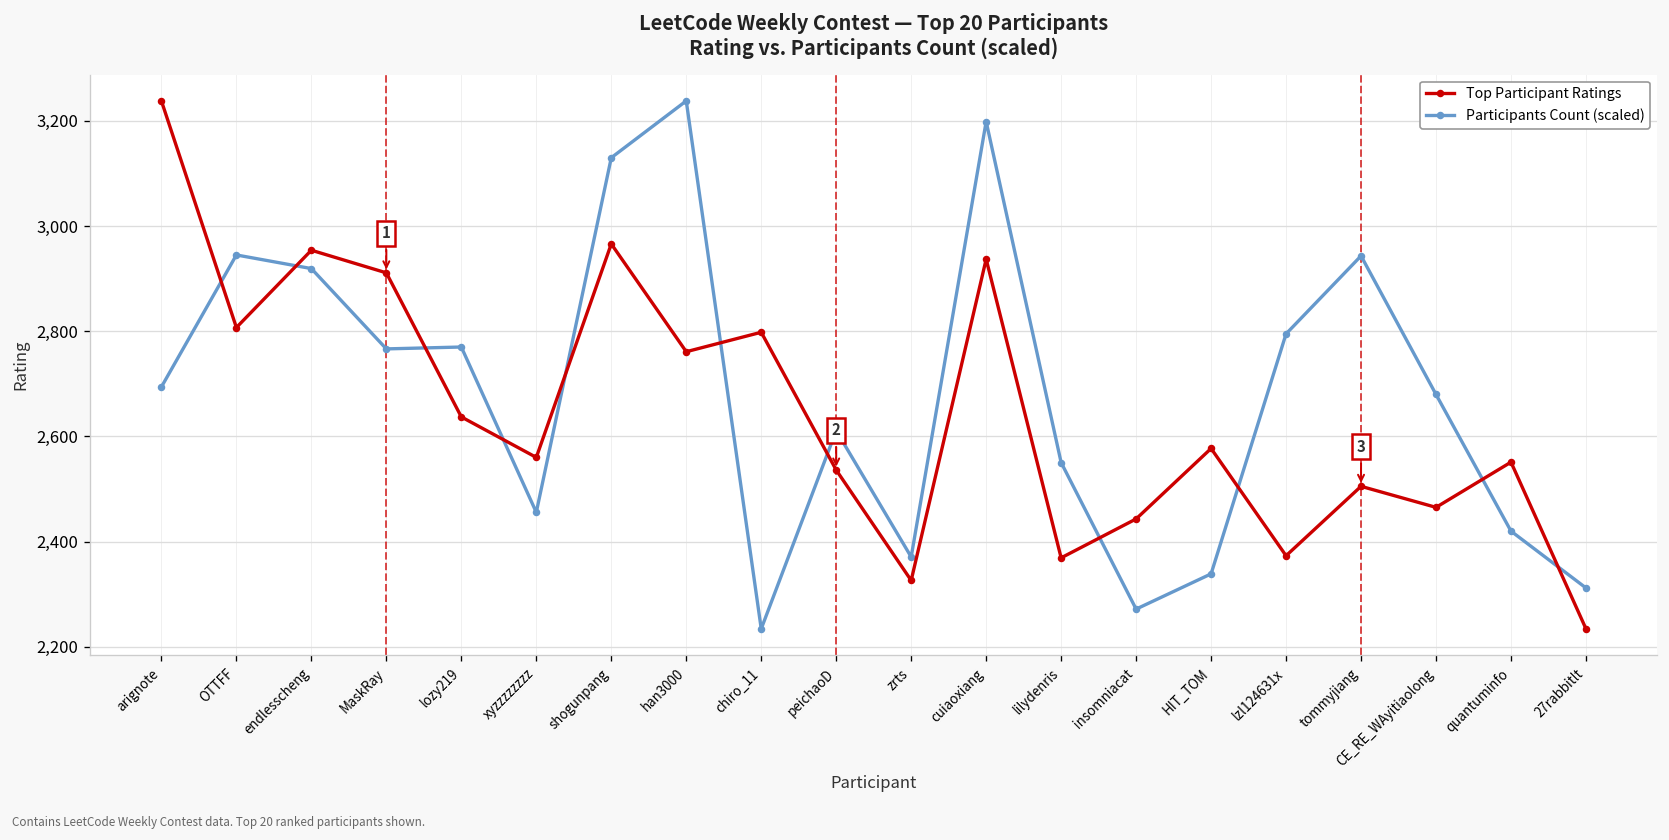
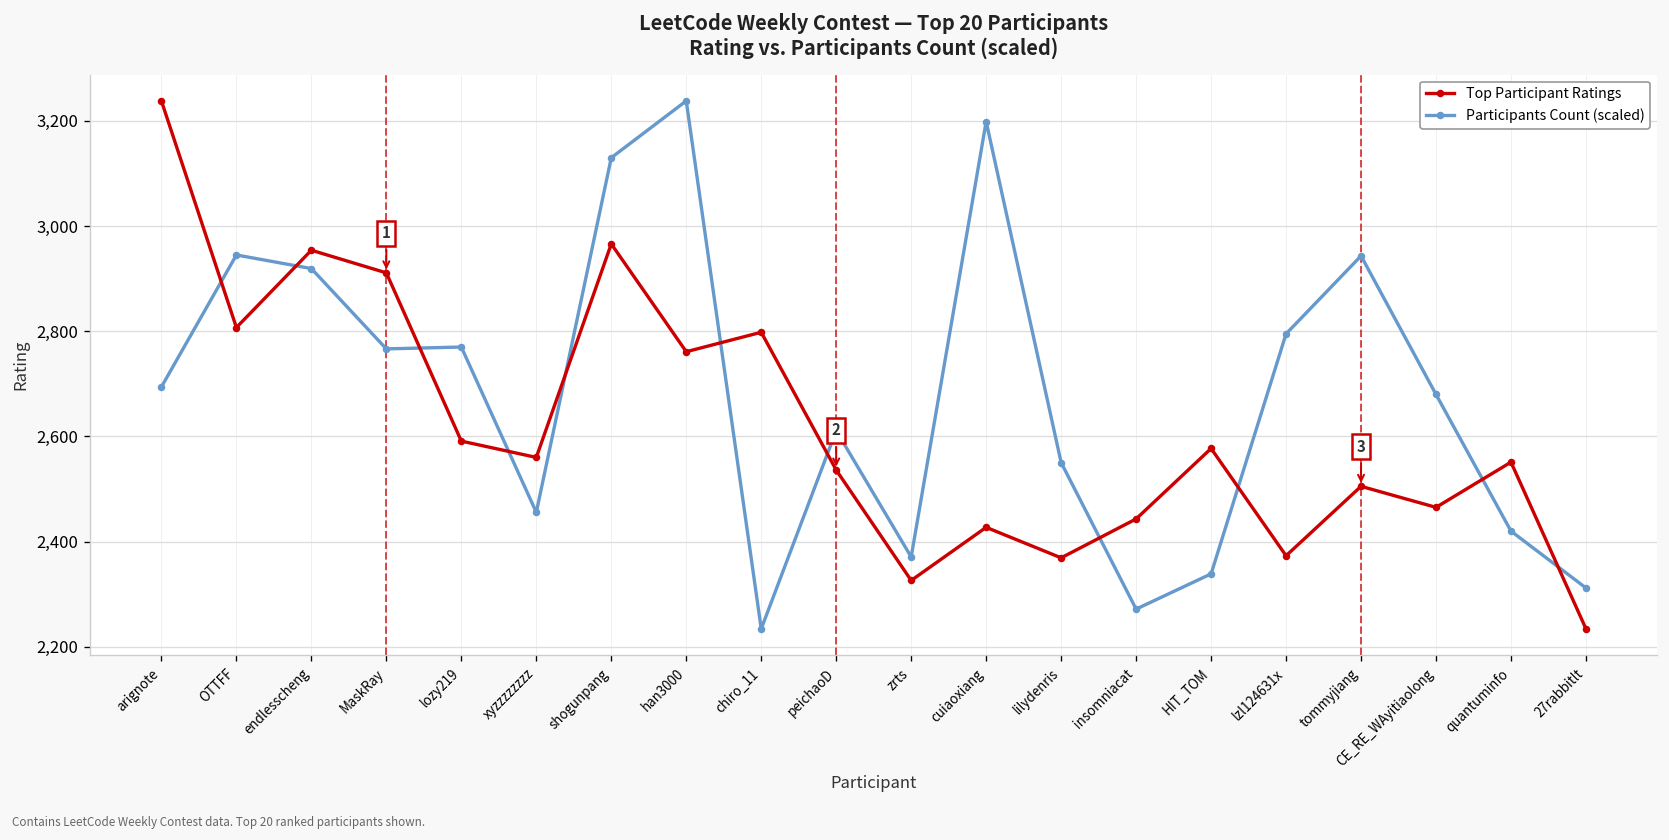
Top Participant Ratings, lozy219: 2,640 -> 2,590
Top Participant Ratings, cuiaoxiang: 2,940 -> 2,430
